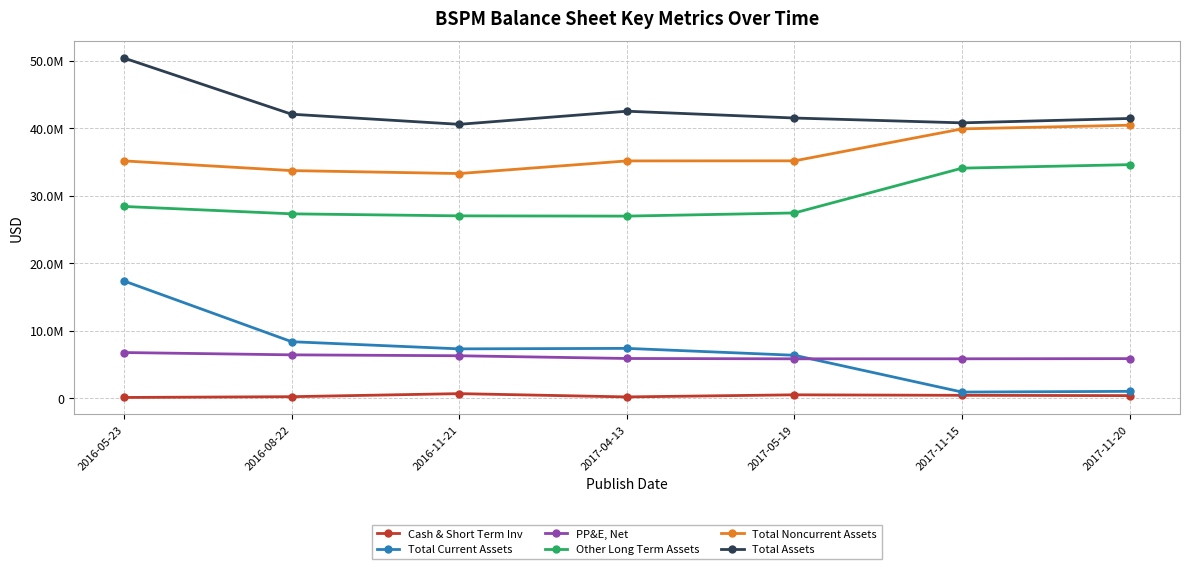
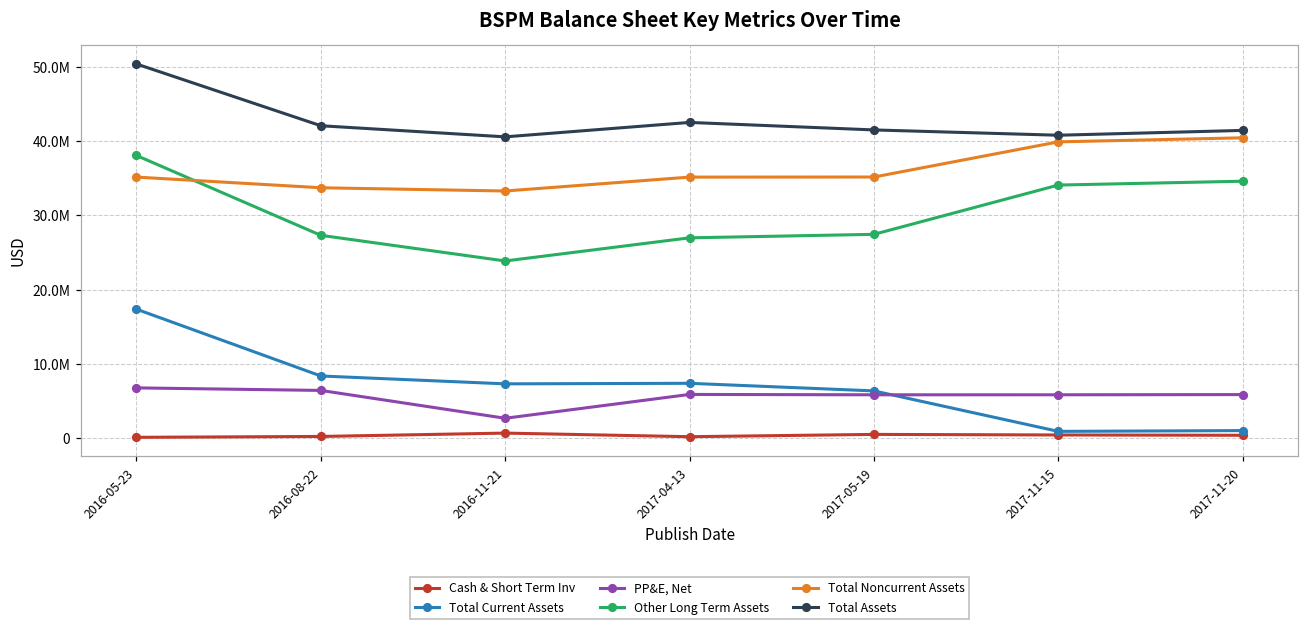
Other Long Term Assets, 2016-05-23: 28000000 -> 38000000
PP&E, Net, 2016-11-21: 6000000 -> 3000000
Other Long Term Assets, 2016-11-21: 27000000 -> 24000000
